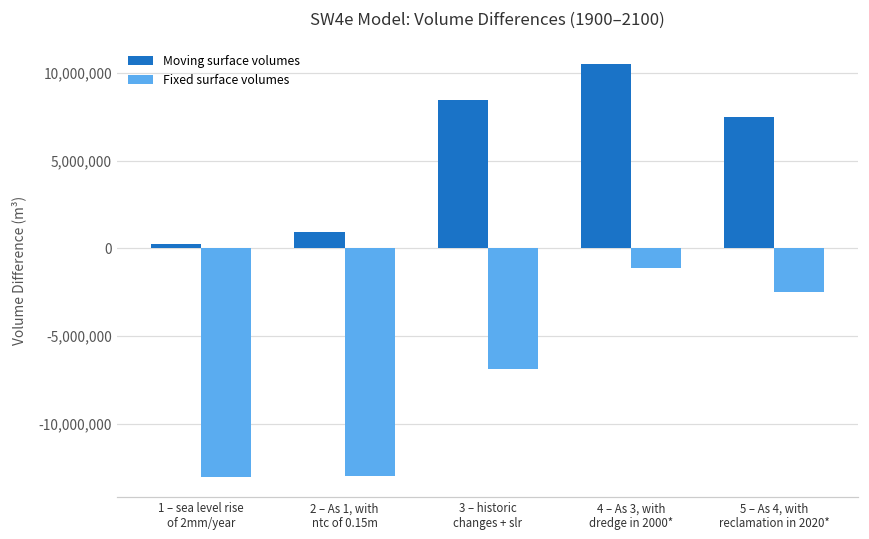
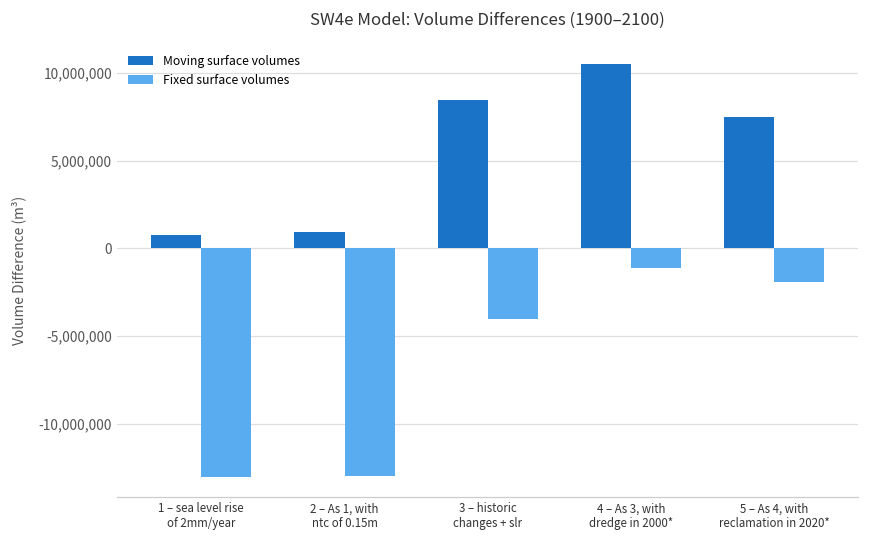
Moving surface volumes, 1 – sea level rise of 2mm/year: 300,000 -> 800,000
Fixed surface volumes, 3 – historic changes + slr: -6,900,000 -> -4,000,000
Fixed surface volumes, 5 – As 4, with reclamation in 2020*: -2,500,000 -> -1,900,000
